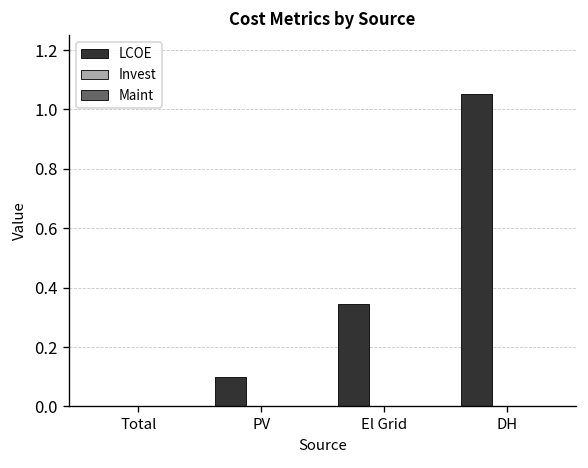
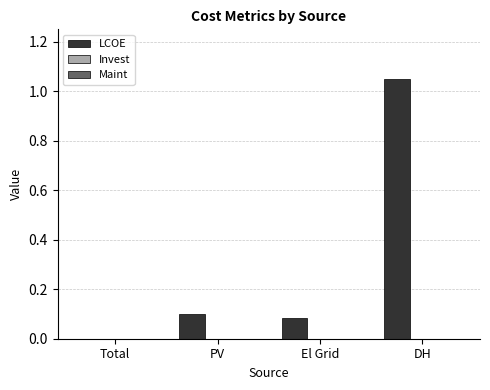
LCOE, El Grid: 0.34 -> 0.08
